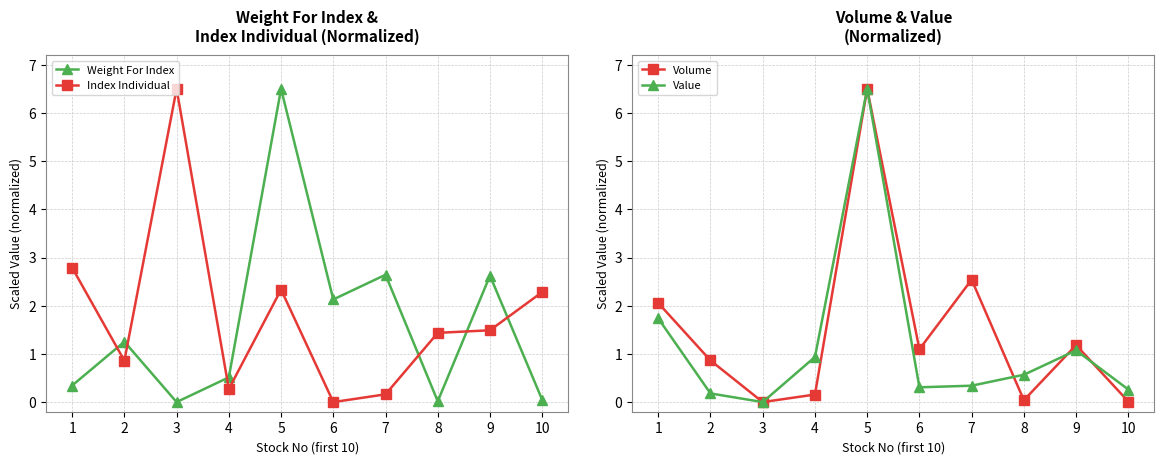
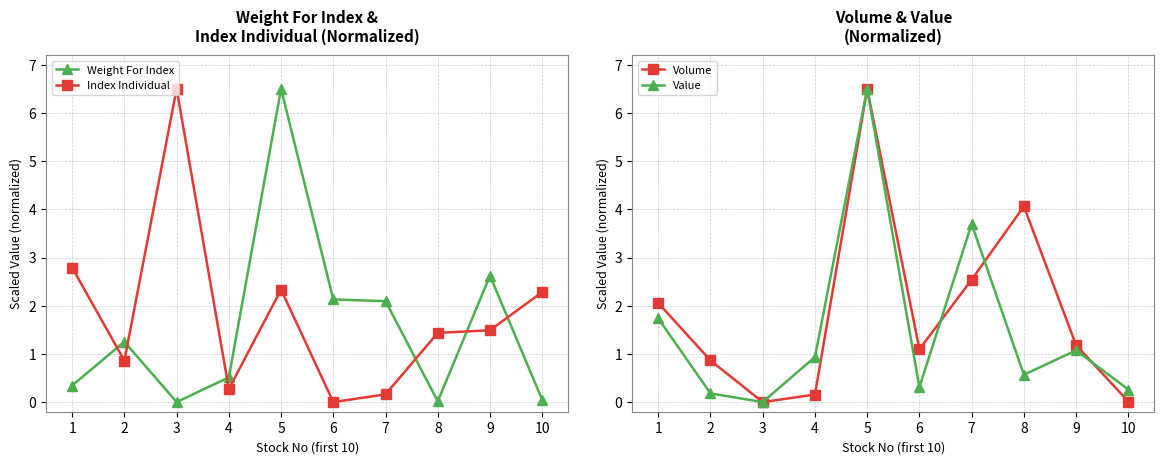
Weight For Index & Index Individual (Normalized), Weight For Index, 7: 2.6 -> 2.1
Volume & Value (Normalized), Value, 7: 0.3 -> 3.7
Volume & Value (Normalized), Volume, 8: 0.0 -> 4.1
